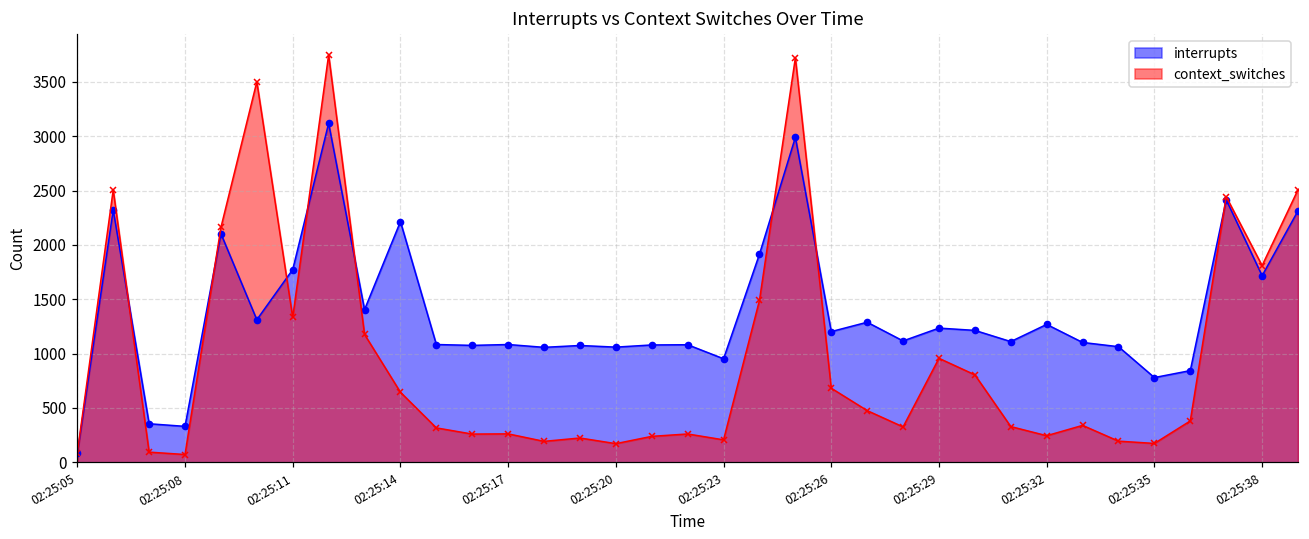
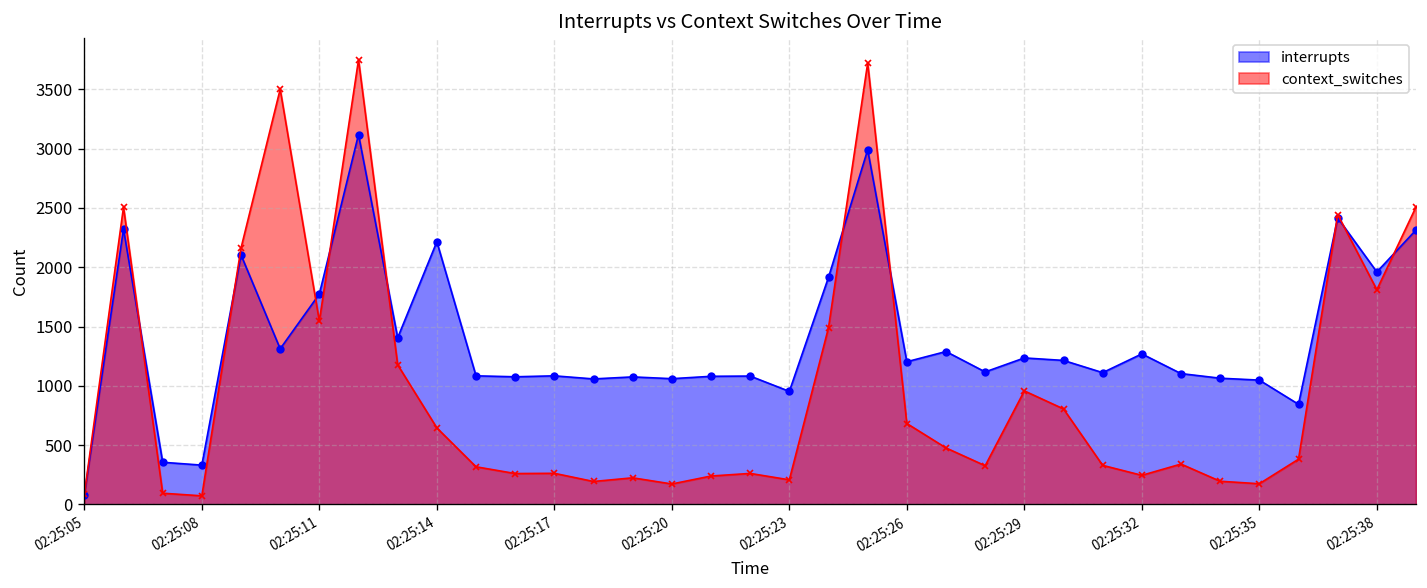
context_switches, 02:25:11: 1300 -> 1500
interrupts, 02:25:35: 800 -> 1000
interrupts, 02:25:38: 1700 -> 2000
